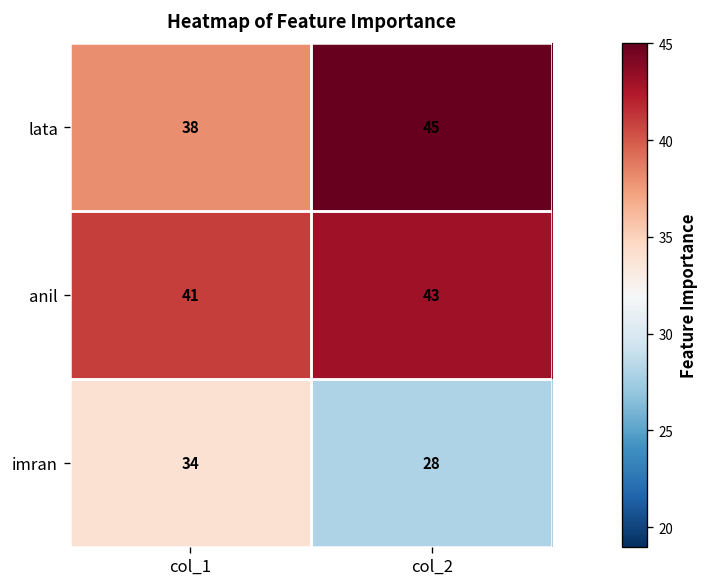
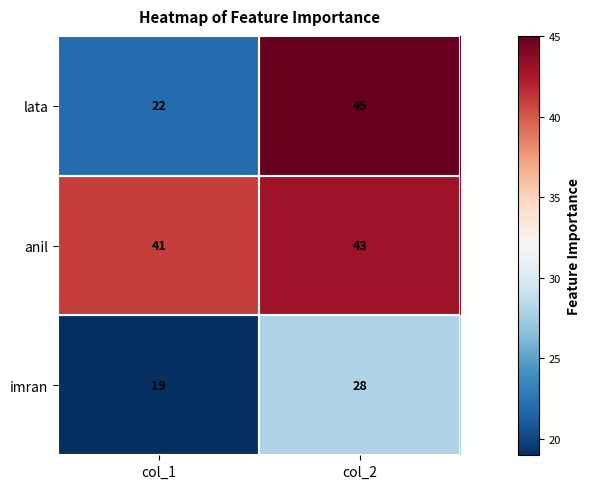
lata, col_1: 38 -> 22
imran, col_1: 34 -> 19
